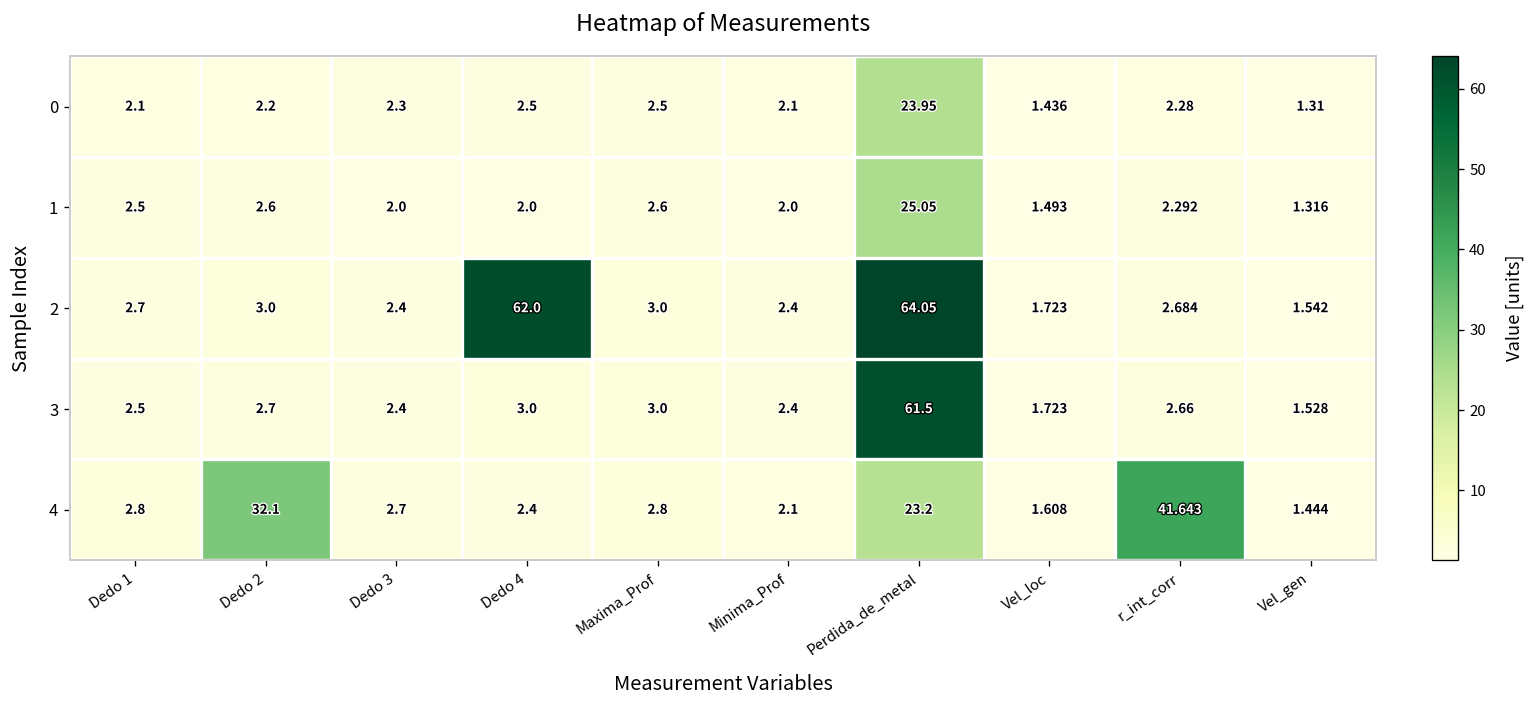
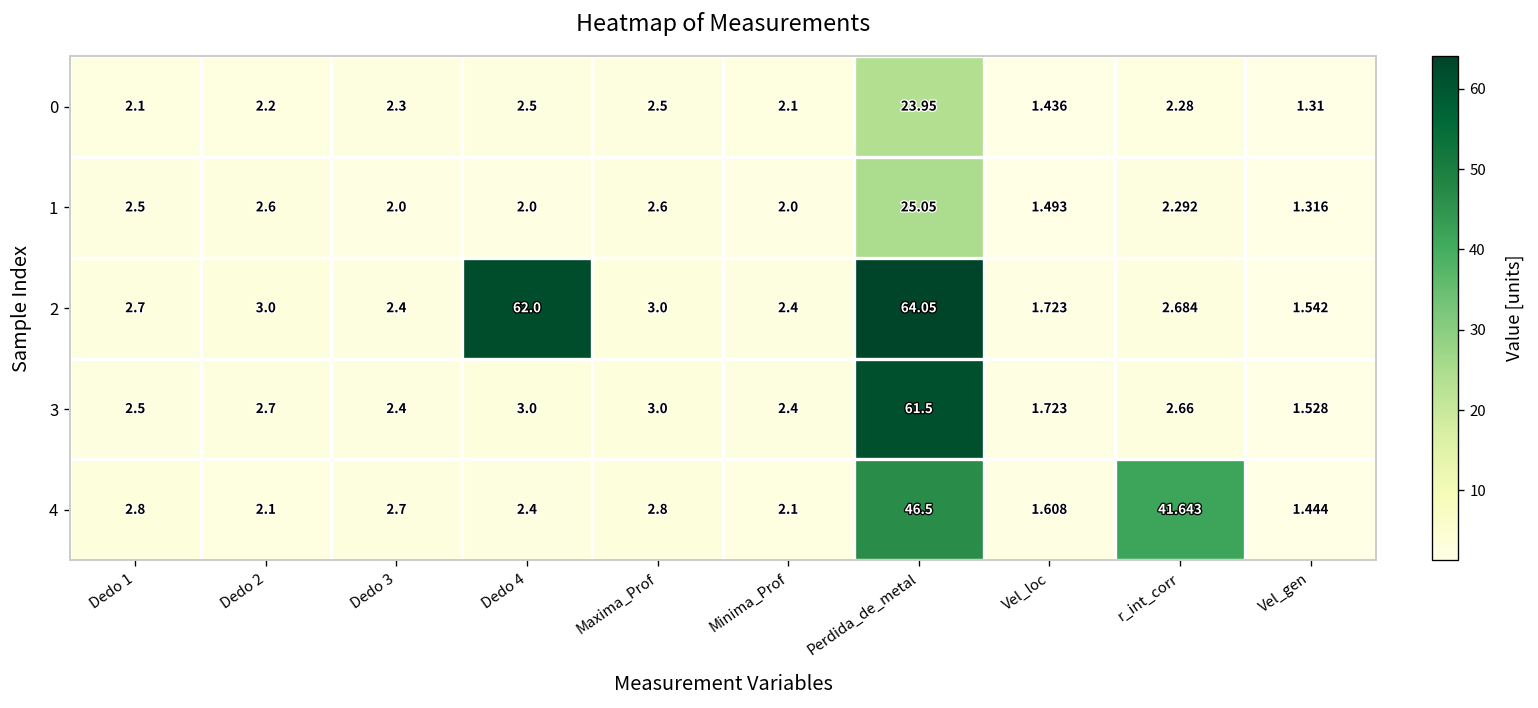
4, Dedo 2: 32.1 -> 2.1
4, Perdida_de_metal: 23.2 -> 46.5
